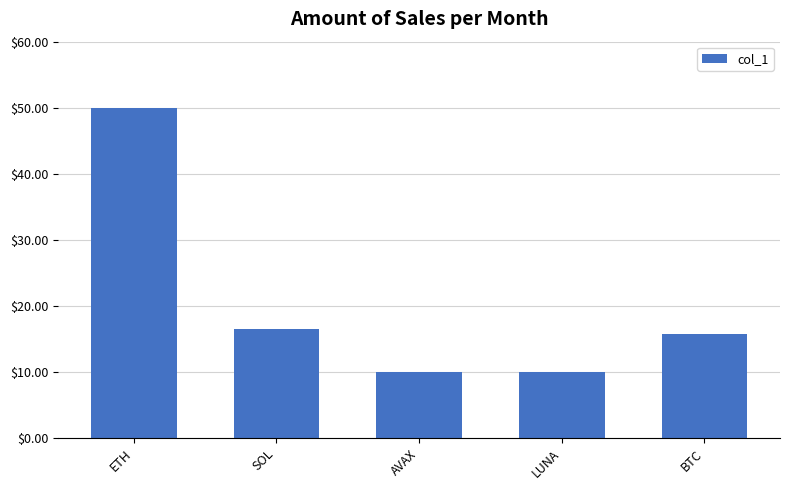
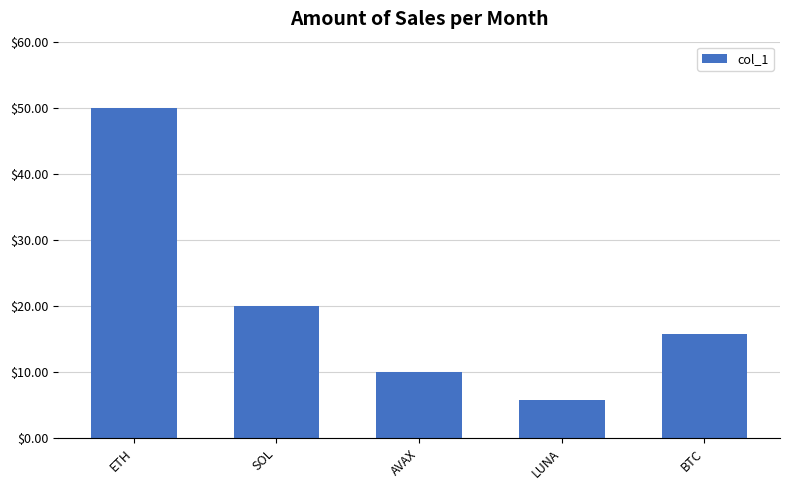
SOL: $17 -> $20
LUNA: $10 -> $6
